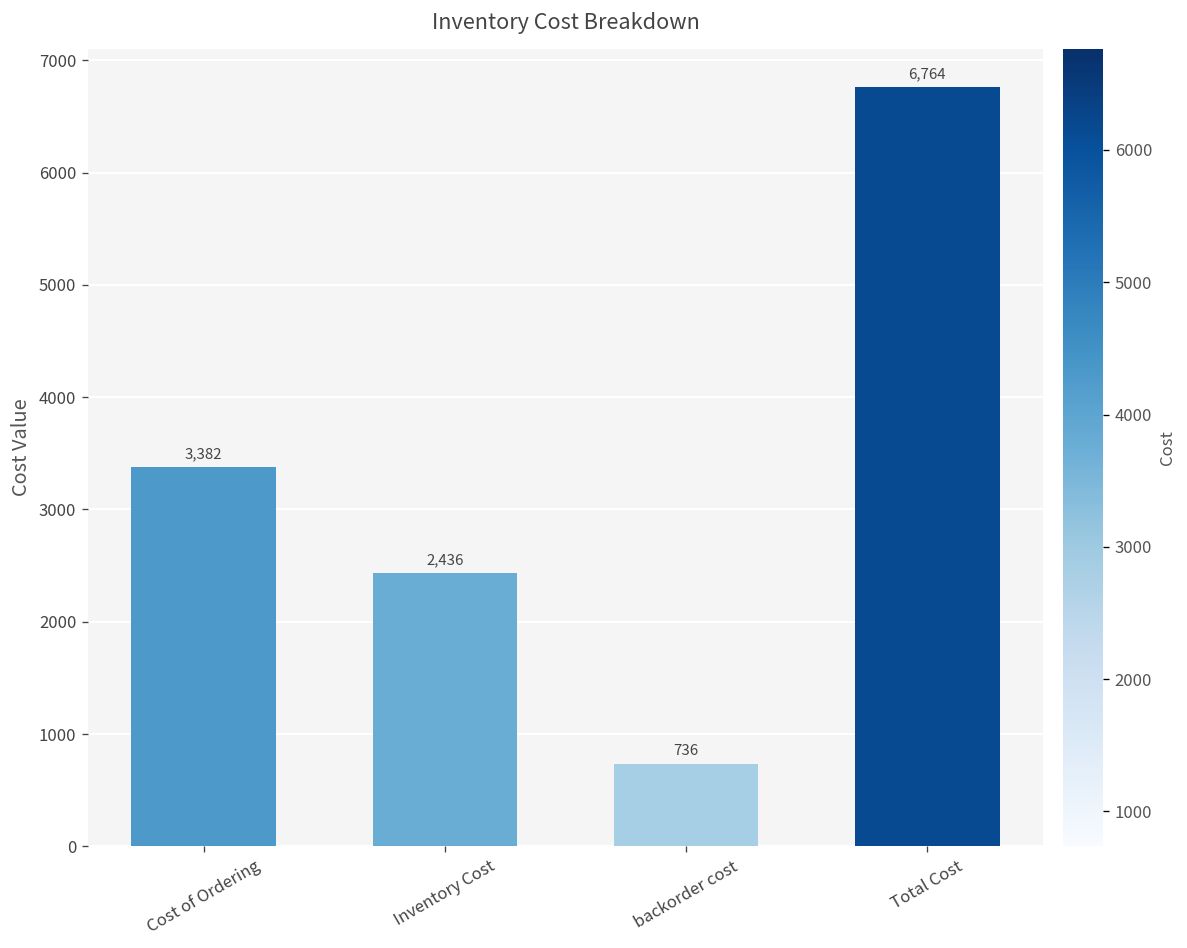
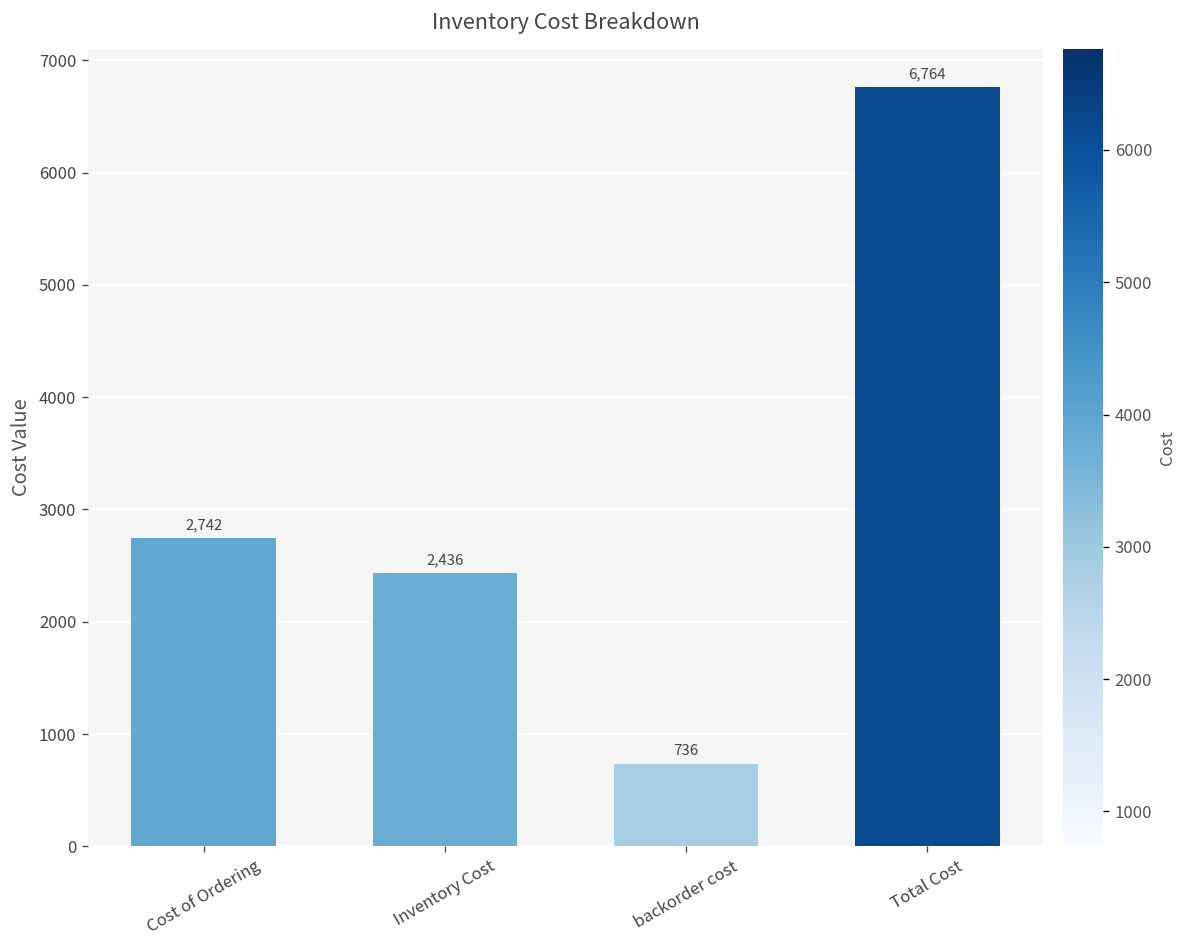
Cost of Ordering: 3,382 -> 2,742
